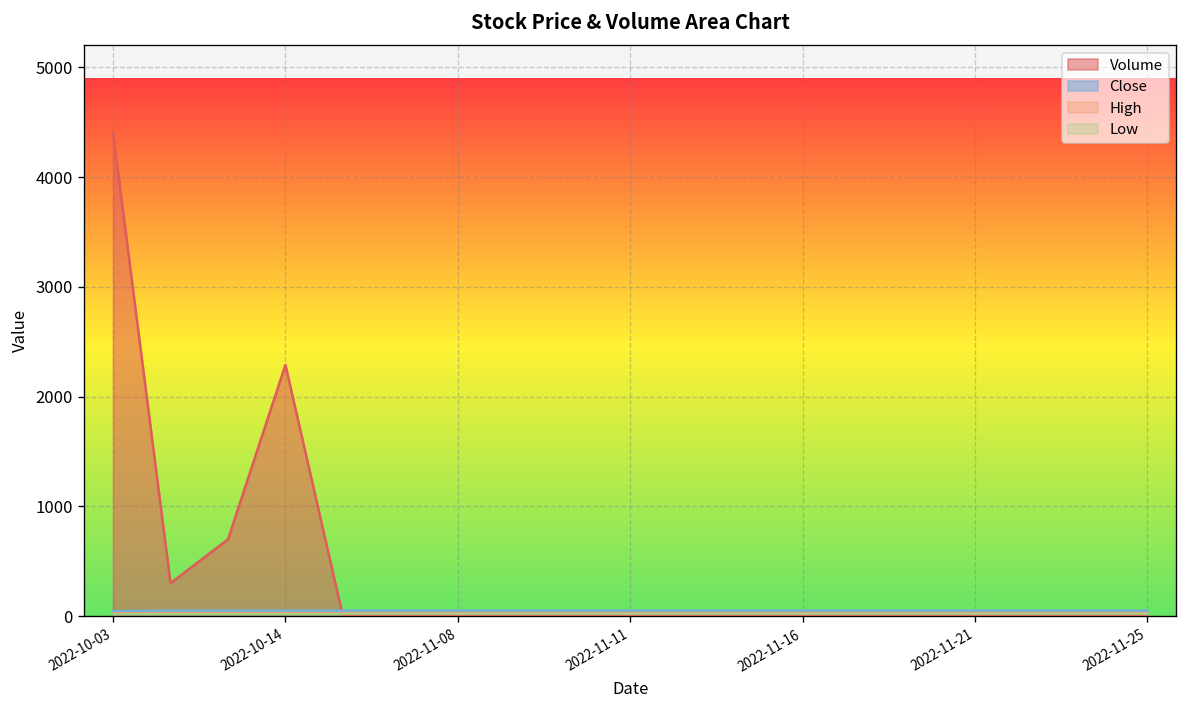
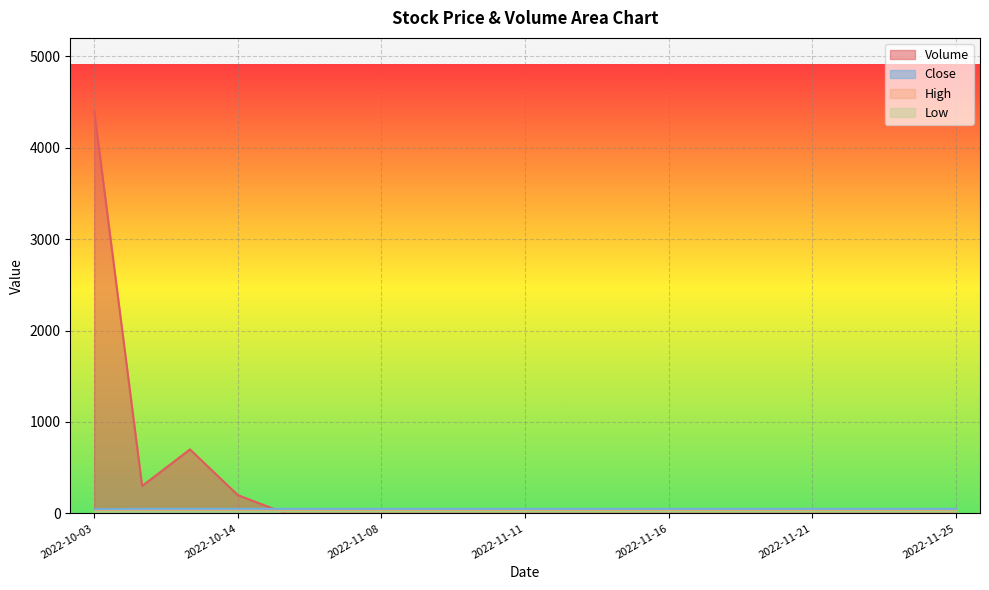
Volume, 2022-10-14: 2300 -> 200
